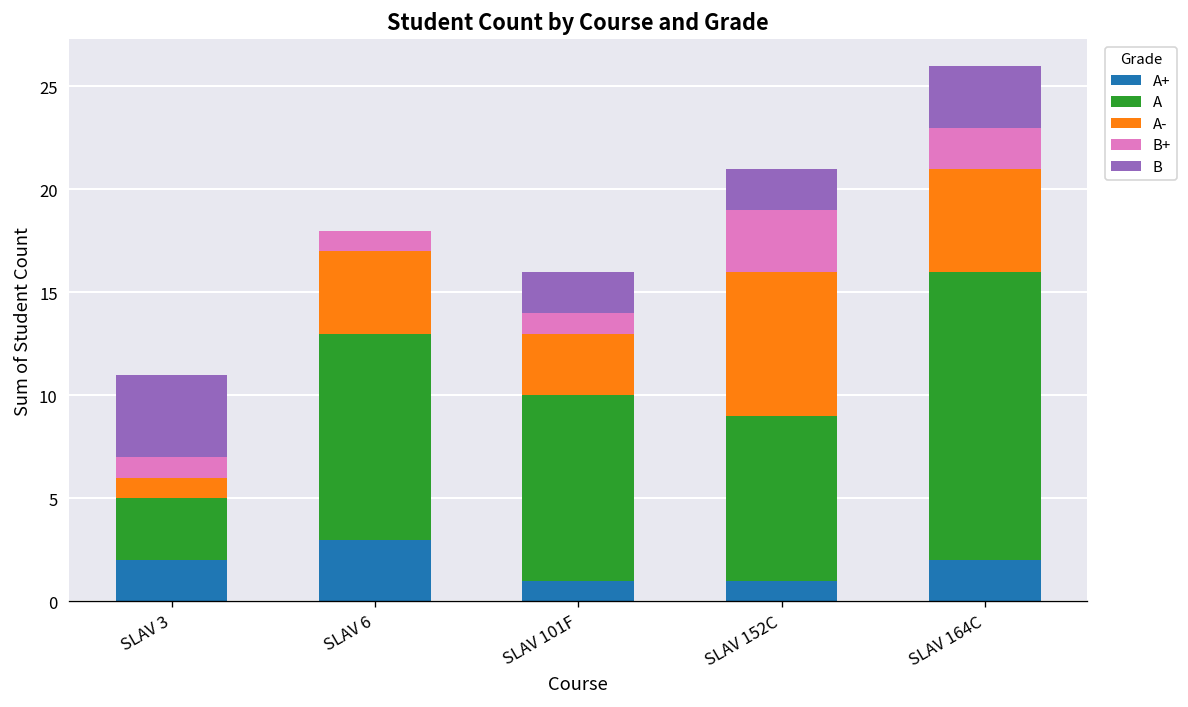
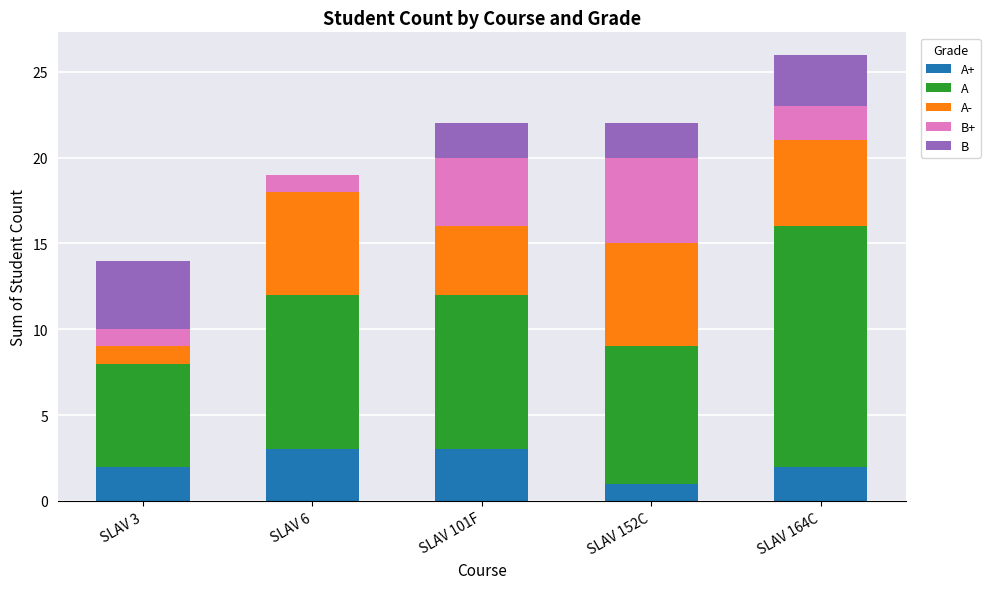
A, SLAV 3: 3 -> 6
A, SLAV 6: 10 -> 9
A-, SLAV 6: 4 -> 6
A+, SLAV 101F: 1 -> 3
A-, SLAV 101F: 3 -> 4
B+, SLAV 101F: 1 -> 4
A-, SLAV 152C: 7 -> 6
B+, SLAV 152C: 3 -> 5
